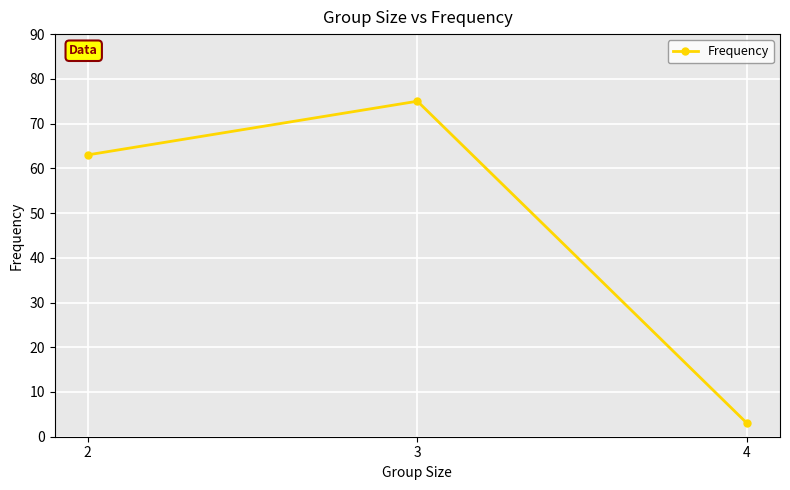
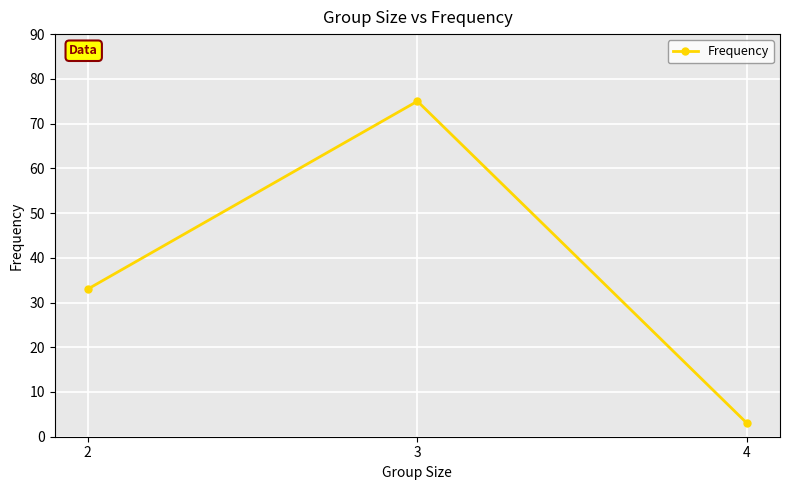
2: 63 -> 33
